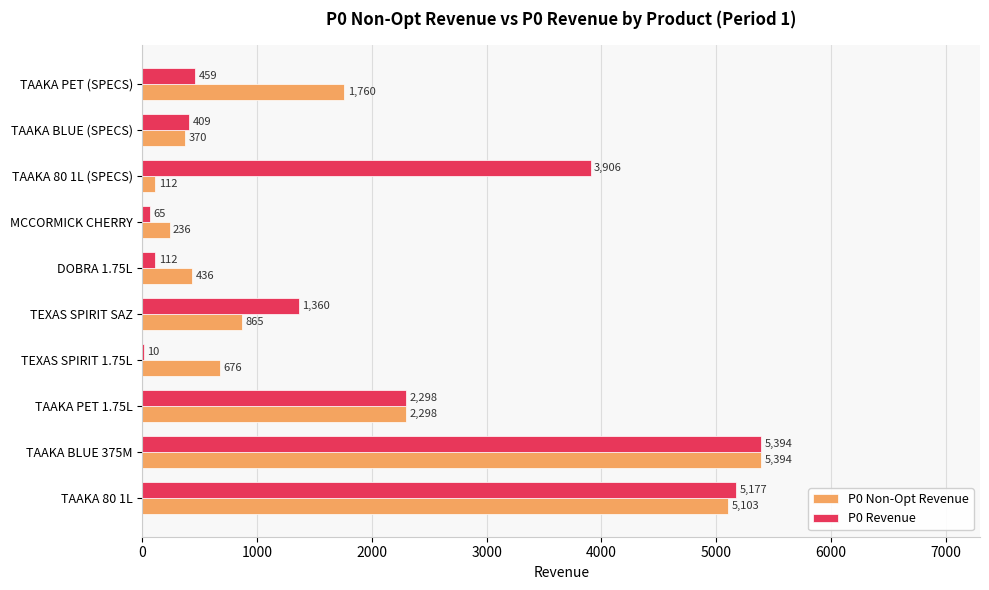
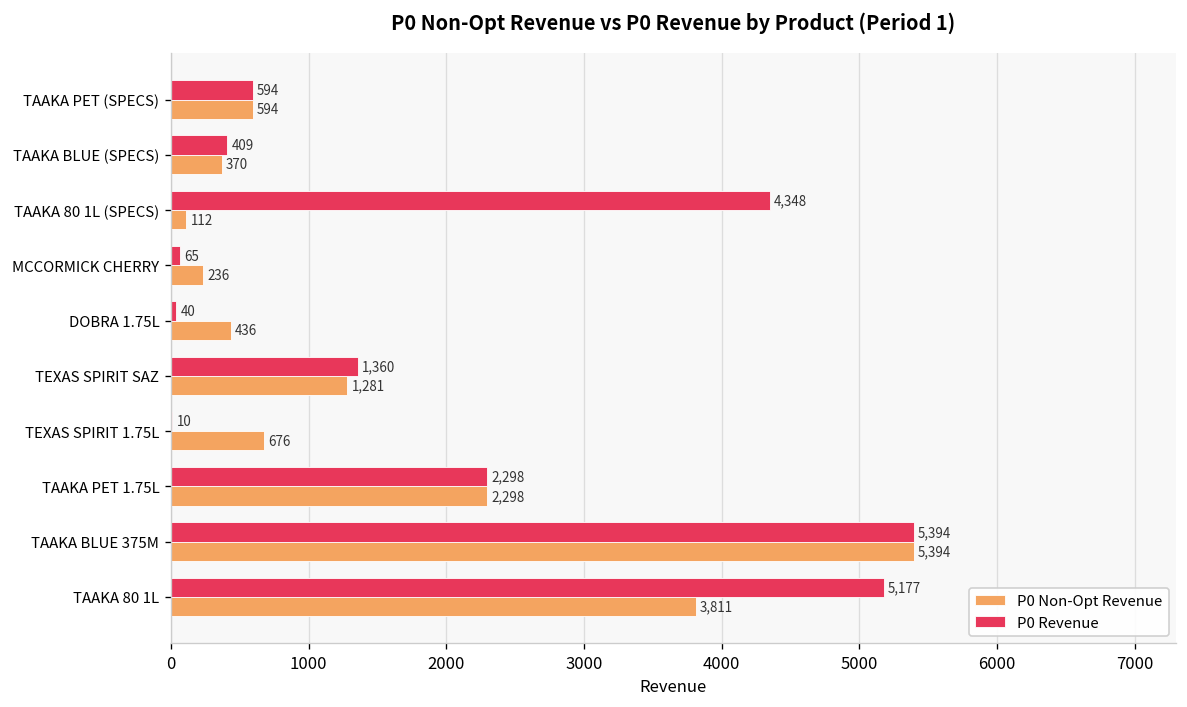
P0 Revenue, TAAKA PET (SPECS): 459 -> 594
P0 Non-Opt Revenue, TAAKA PET (SPECS): 1,760 -> 594
P0 Revenue, TAAKA 80 1L (SPECS): 3,906 -> 4,348
P0 Revenue, DOBRA 1.75L: 112 -> 40
P0 Non-Opt Revenue, TEXAS SPIRIT SAZ: 865 -> 1,281
P0 Non-Opt Revenue, TAAKA 80 1L: 5,103 -> 3,811
